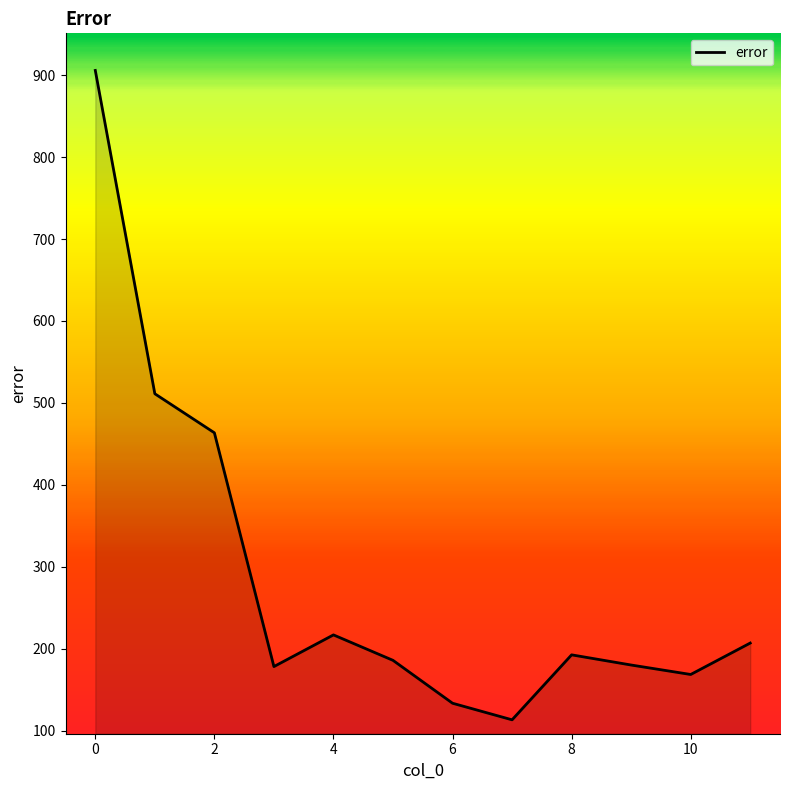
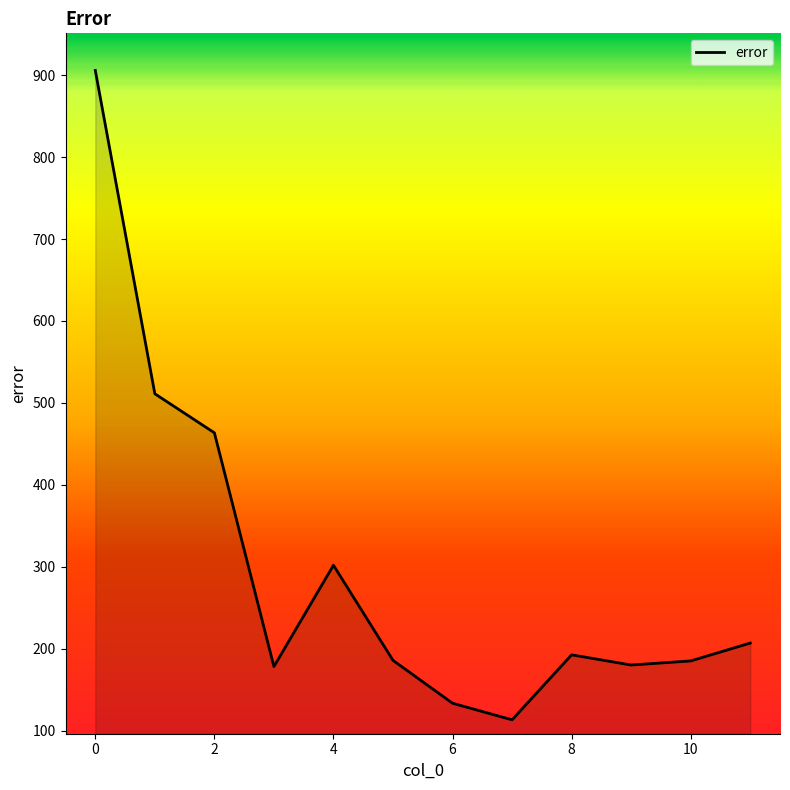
4: 220 -> 300
10: 170 -> 190
